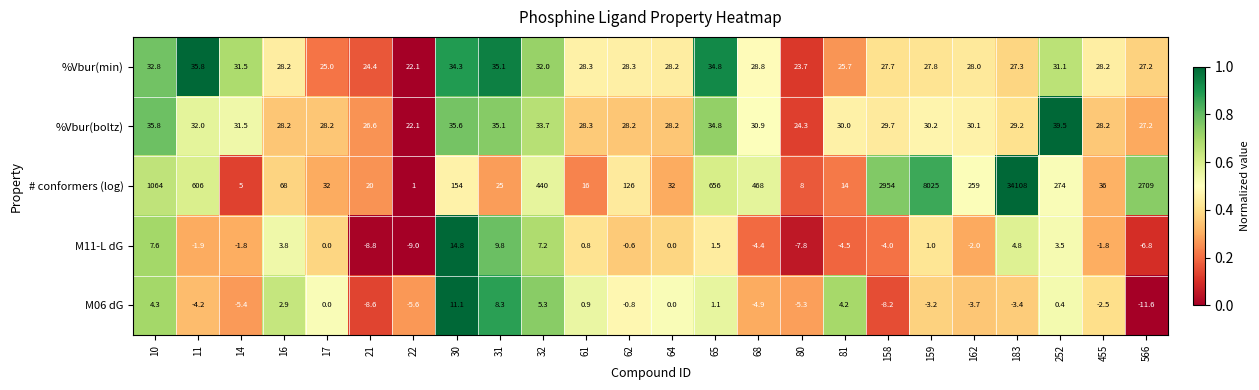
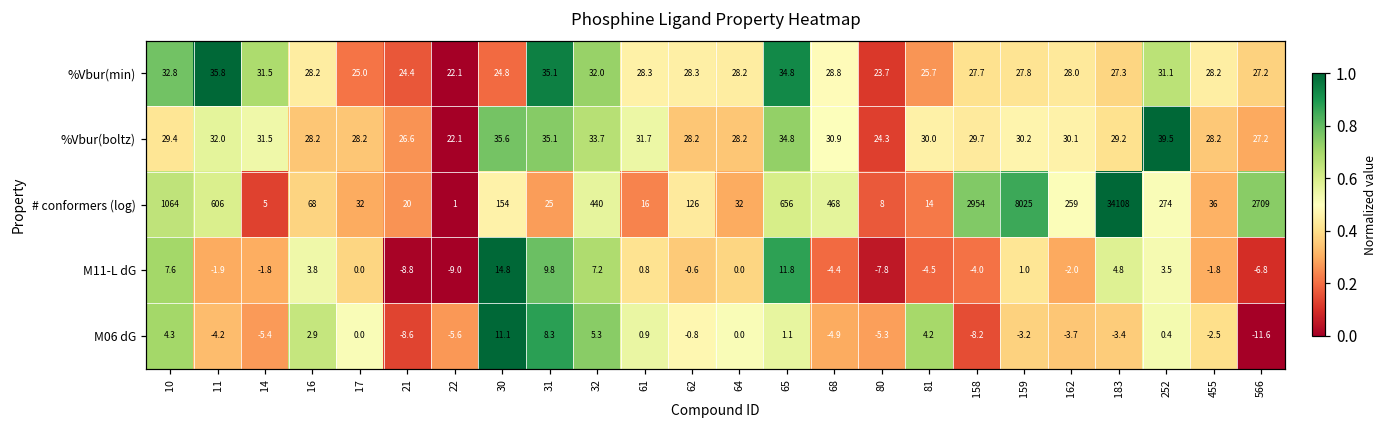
%Vbur(min), 30: 34.3 -> 24.8
%Vbur(boltz), 10: 35.8 -> 29.4
%Vbur(boltz), 61: 28.3 -> 31.7
M11-L dG, 65: 1.5 -> 11.8
